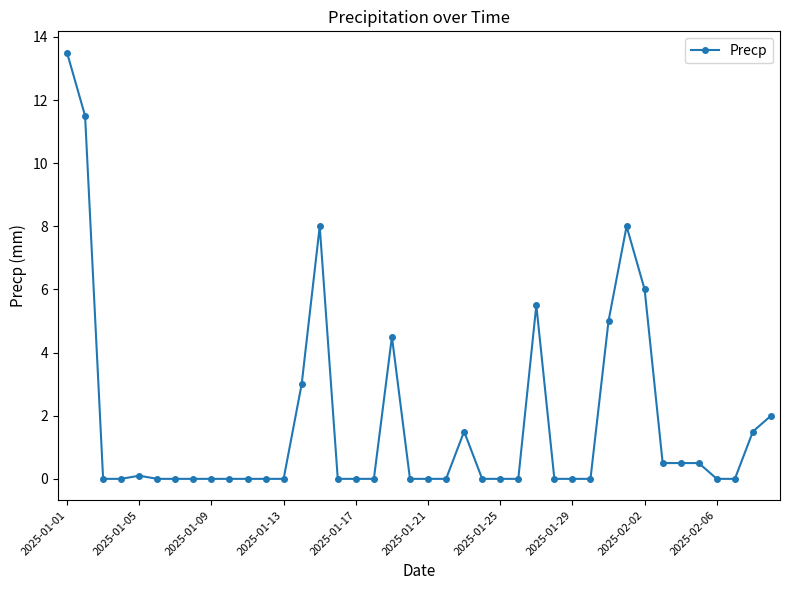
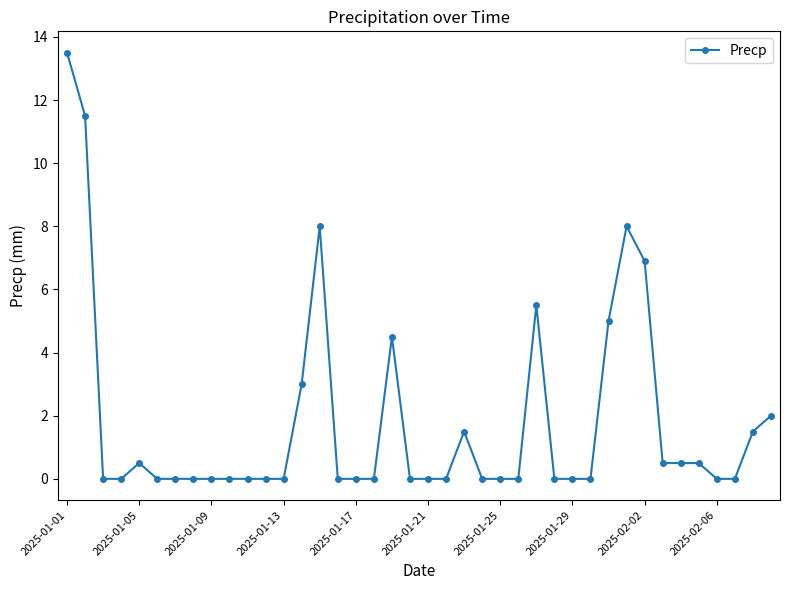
2025-01-05: 0.1 -> 0.5
2025-02-02: 6.0 -> 6.9
